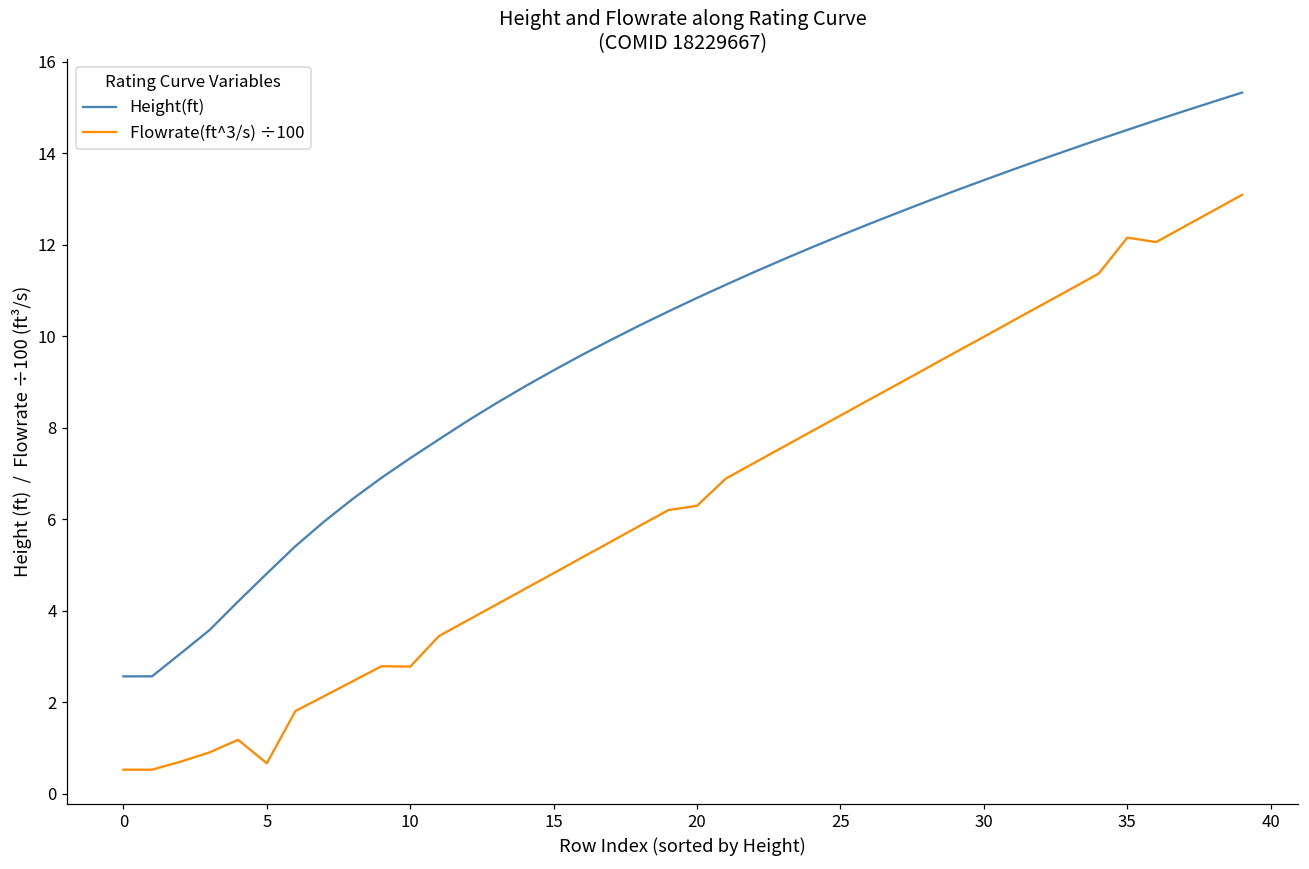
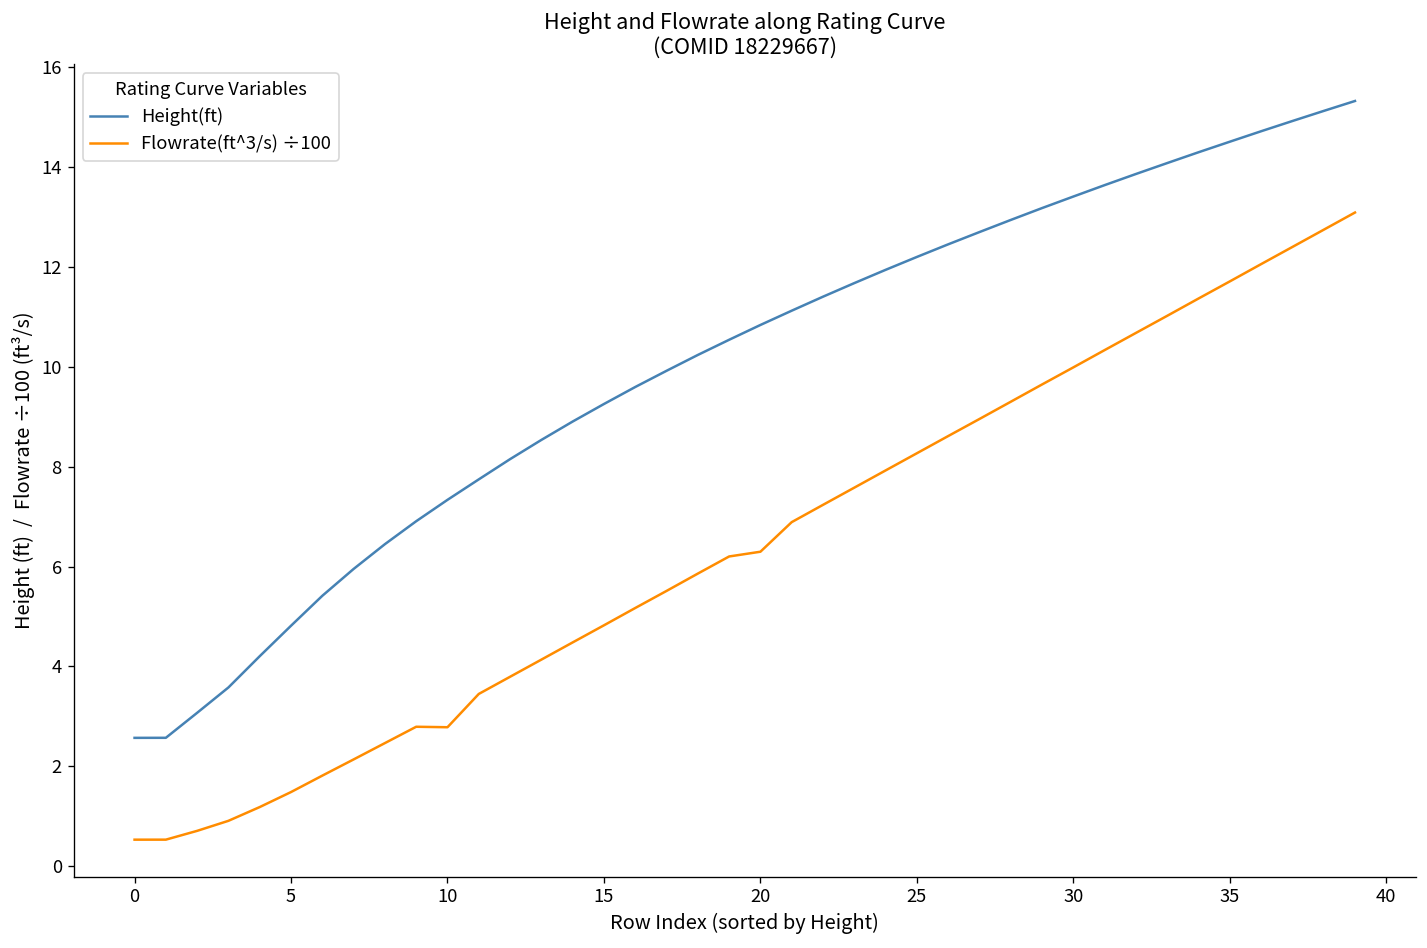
Flowrate(ft^3/s) ÷100, 5: 0.7 -> 1.5
Flowrate(ft^3/s) ÷100, 35: 12.2 -> 11.7
